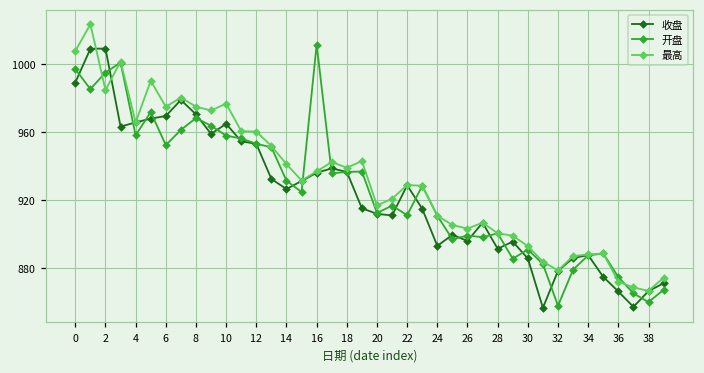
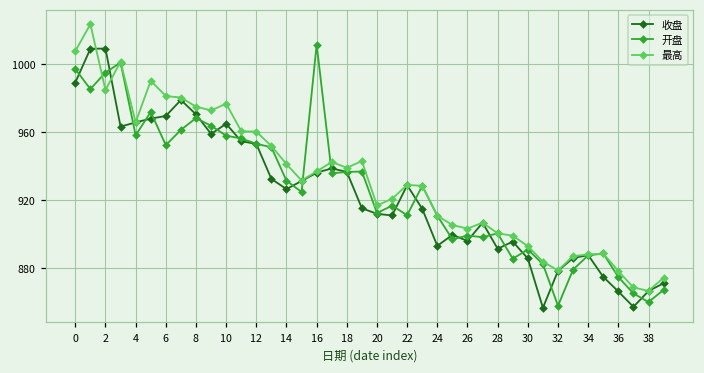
最高, 6: 975 -> 981
最高, 36: 872 -> 878
